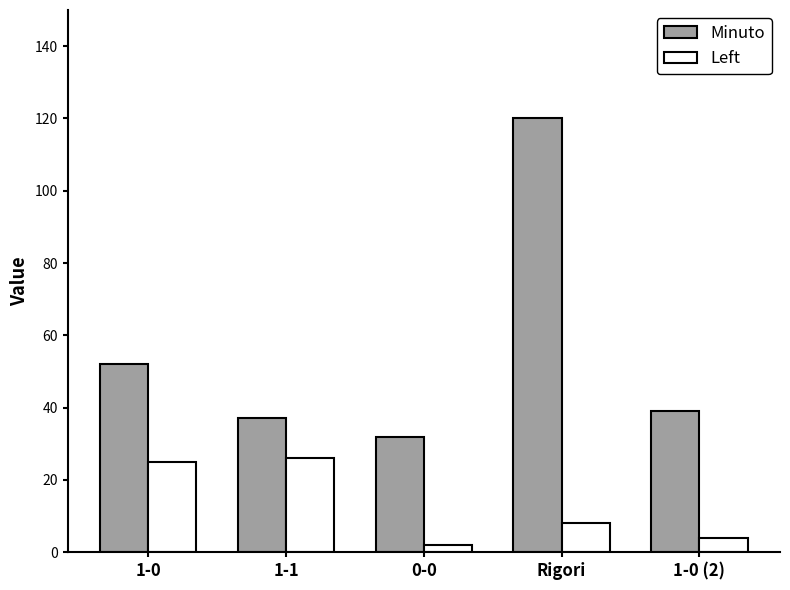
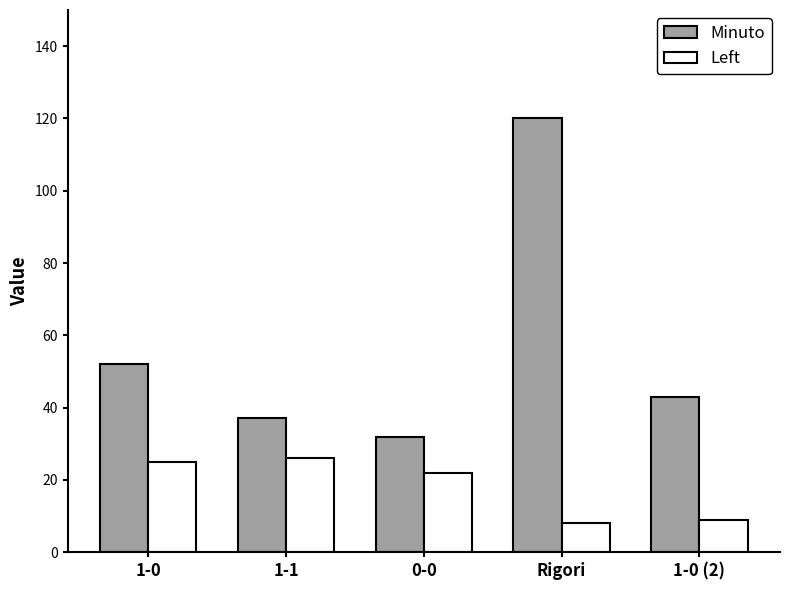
Left, 0-0: 2 -> 22
Minuto, 1-0 (2): 39 -> 43
Left, 1-0 (2): 4 -> 9
